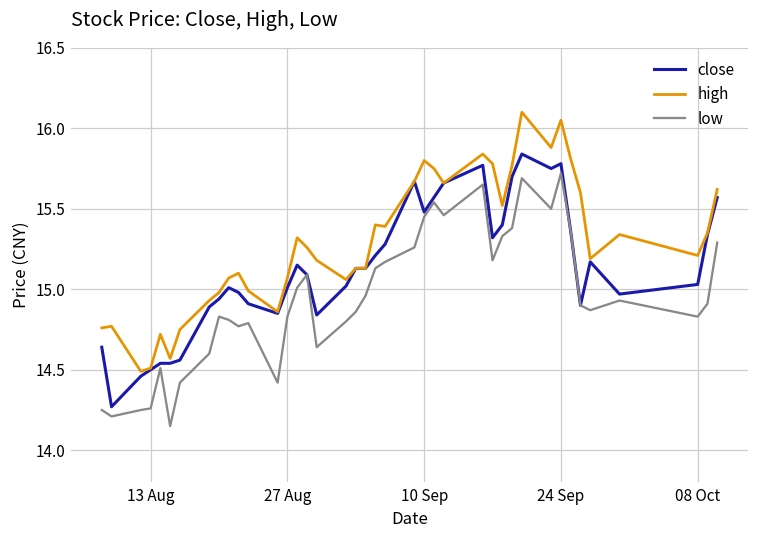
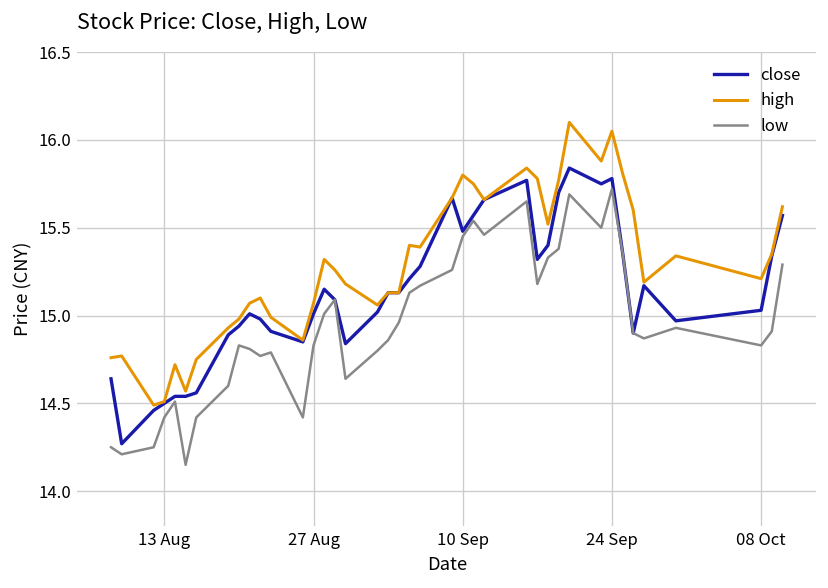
low, 13 Aug: 14.26 -> 14.42
